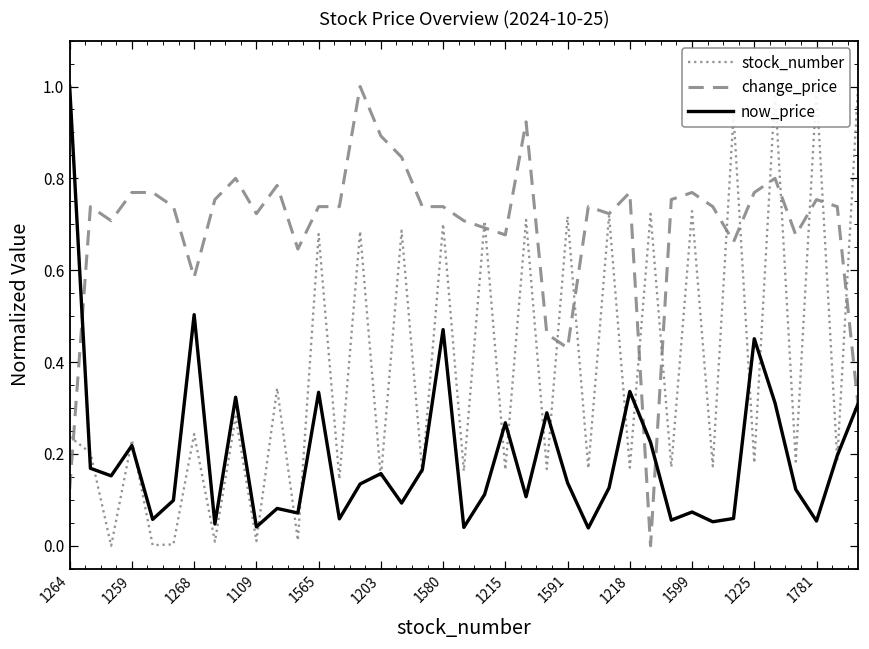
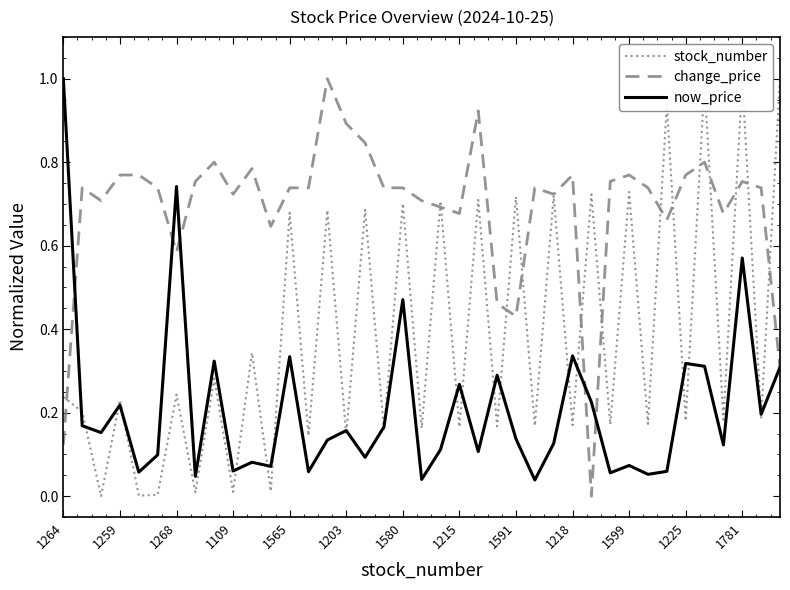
now_price, 1268: 0.50 -> 0.74
now_price, 1109: 0.04 -> 0.06
now_price, 1225: 0.45 -> 0.32
now_price, 1781: 0.05 -> 0.57
